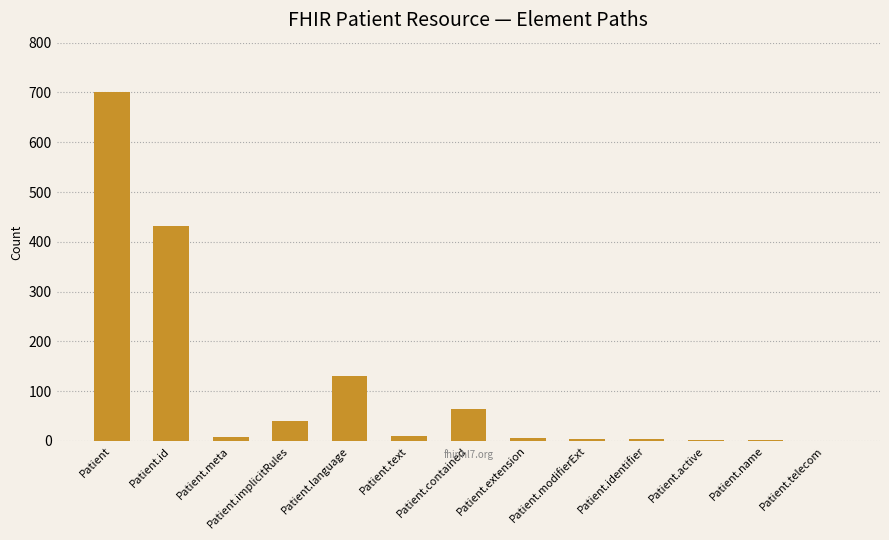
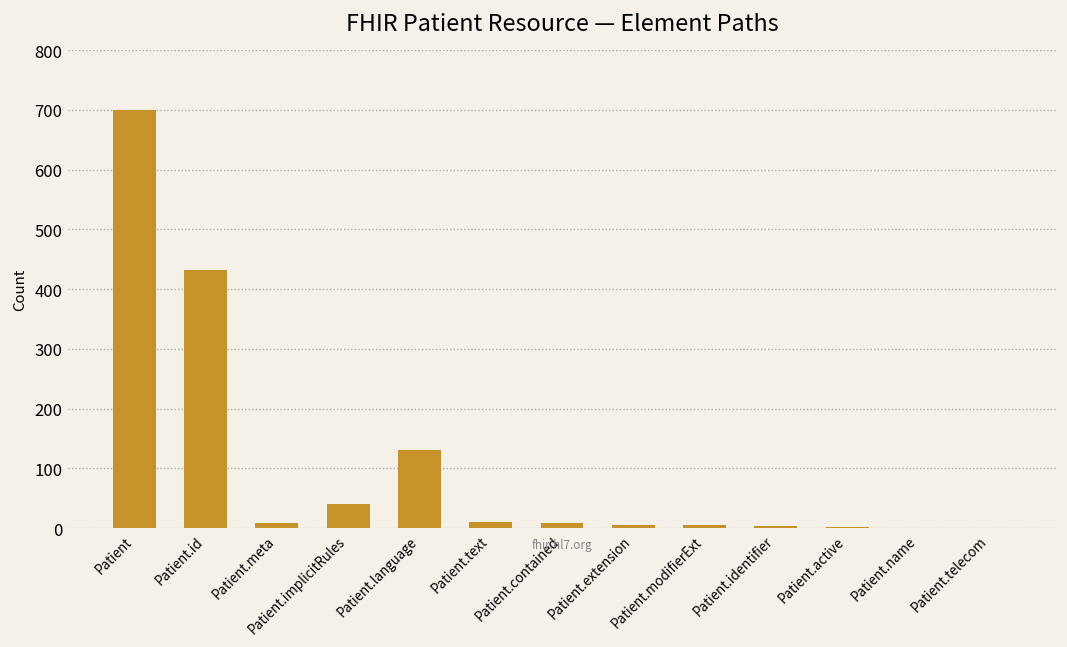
Patient.contained: 70 -> 10
